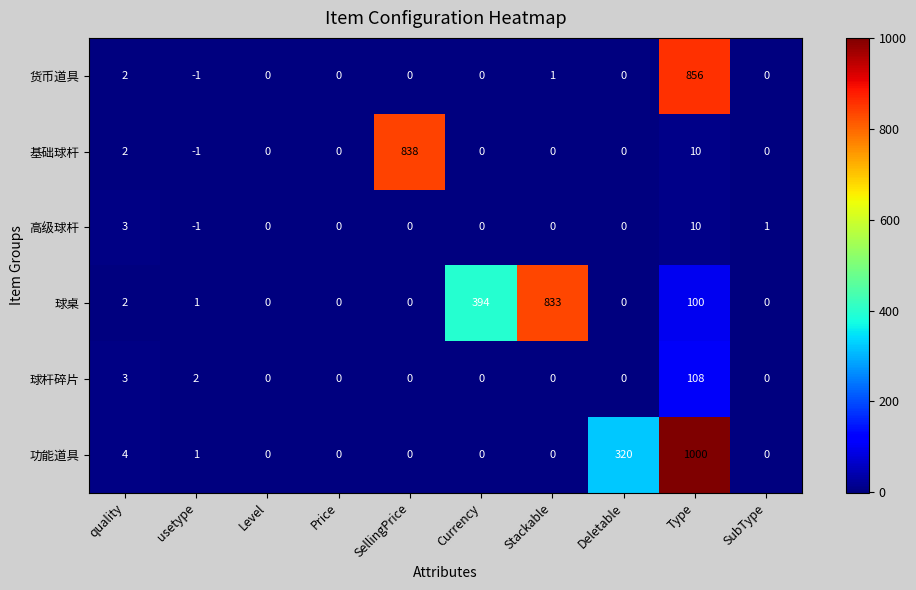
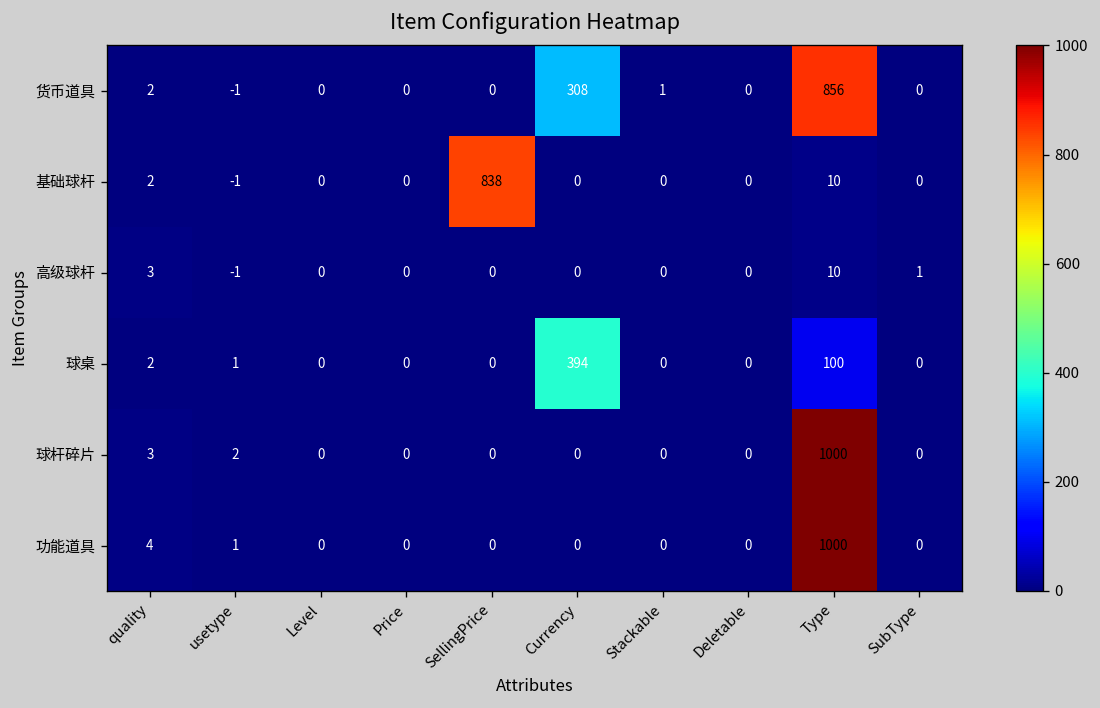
货币道具, Currency: 0 -> 308
球桌, Stackable: 833 -> 0
球杆碎片, Type: 108 -> 1000
功能道具, Deletable: 320 -> 0
